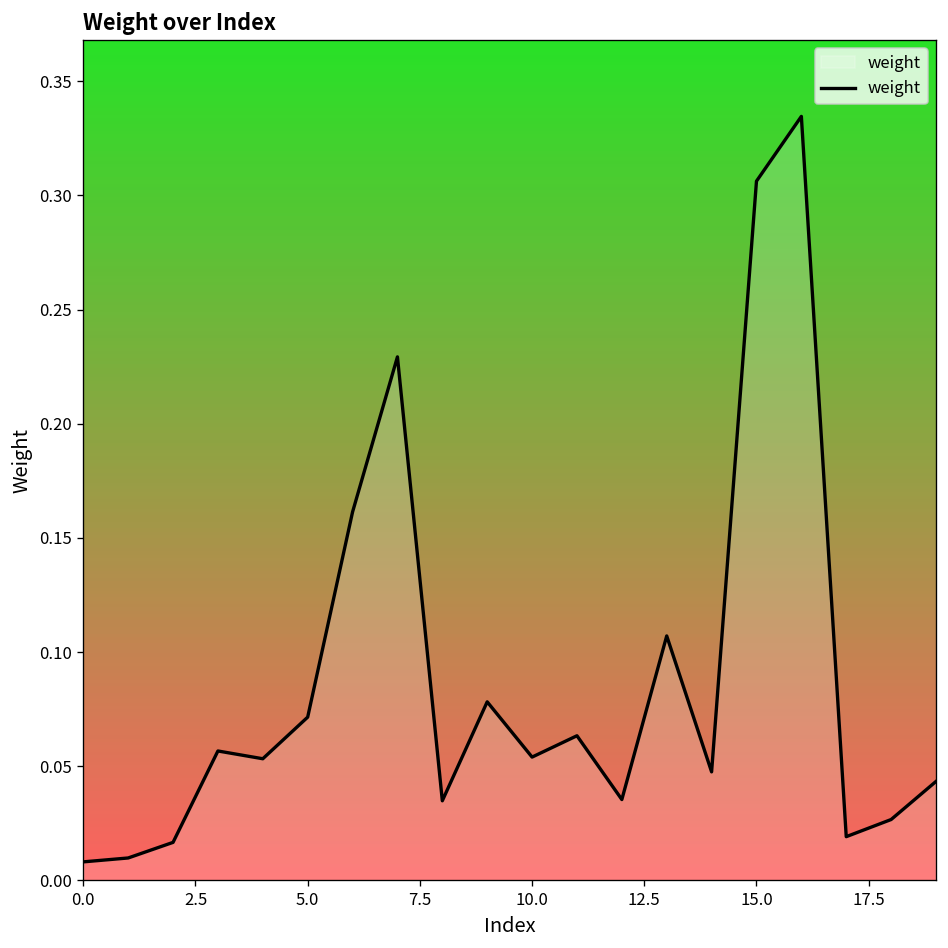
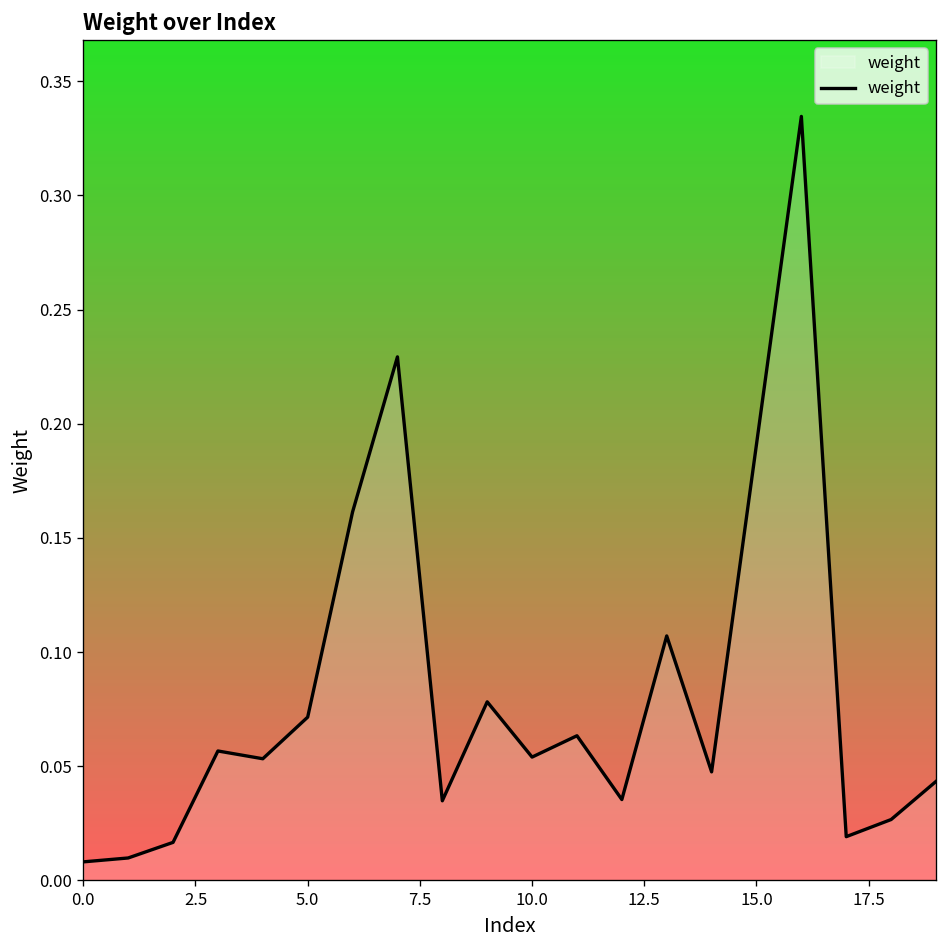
15.0: 0.306 -> 0.191
